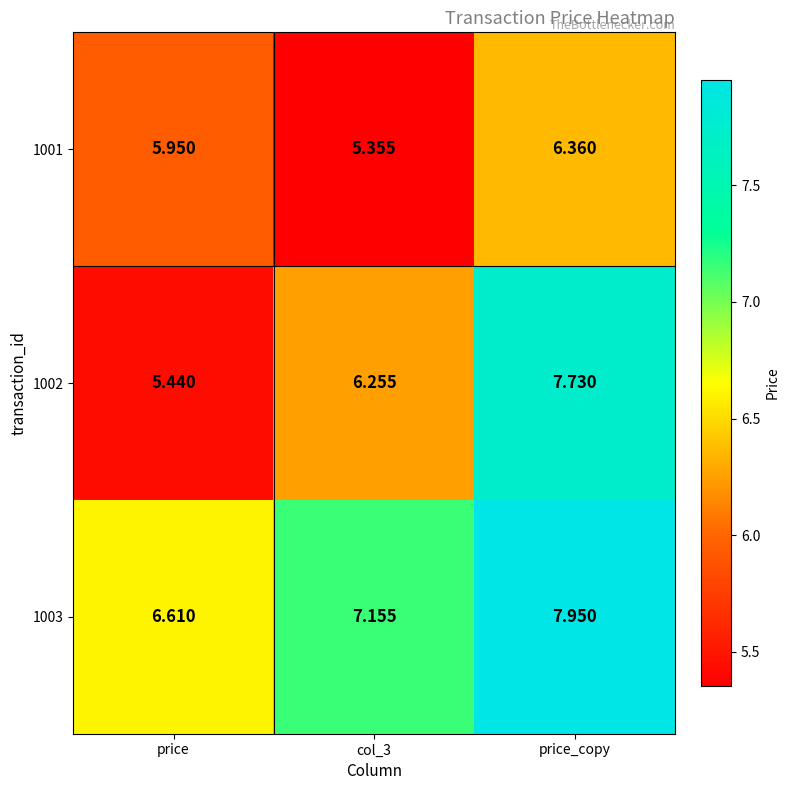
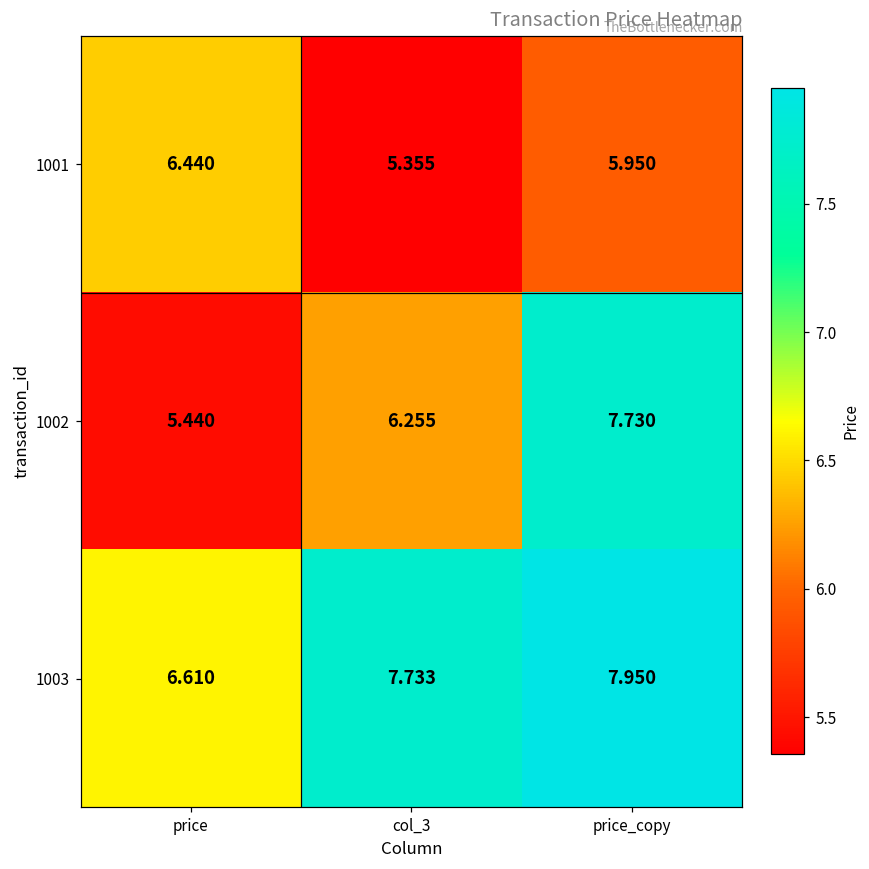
1001, price: 5.950 -> 6.440
1001, price_copy: 6.360 -> 5.950
1003, col_3: 7.155 -> 7.733
